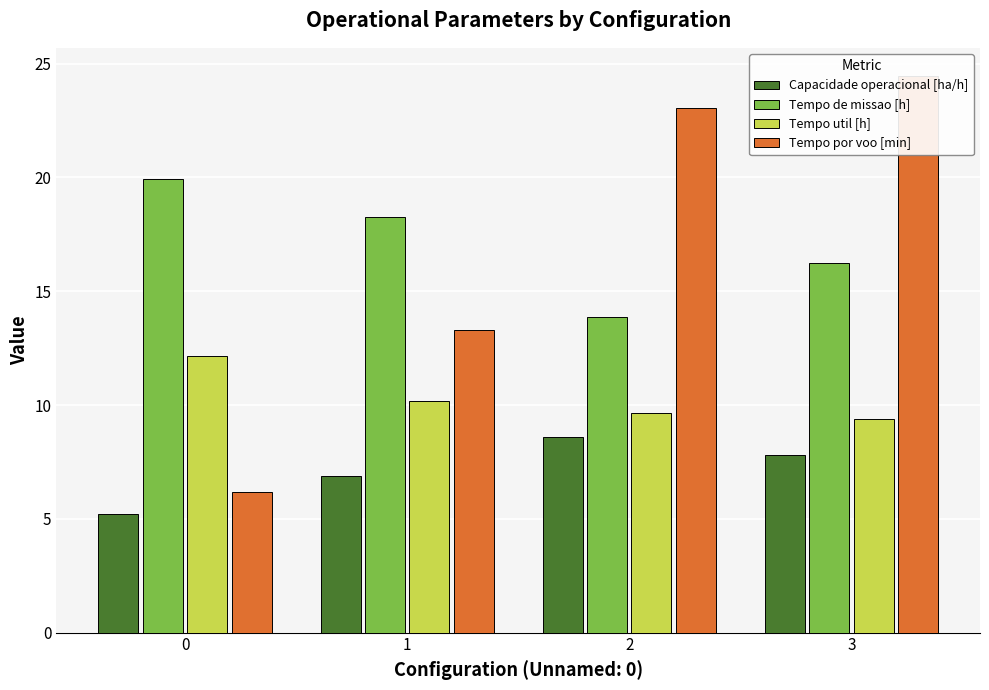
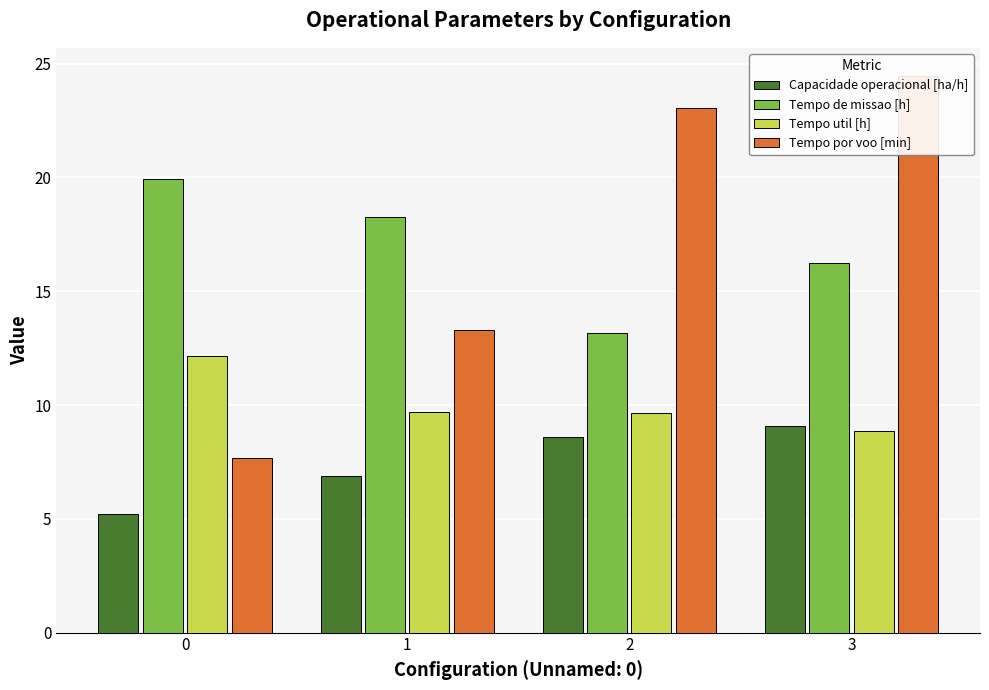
Tempo por voo [min], 0: 6.2 -> 7.7
Tempo util [h], 1: 10.2 -> 9.7
Tempo de missao [h], 2: 13.9 -> 13.2
Capacidade operacional [ha/h], 3: 7.8 -> 9.1
Tempo util [h], 3: 9.4 -> 8.8
